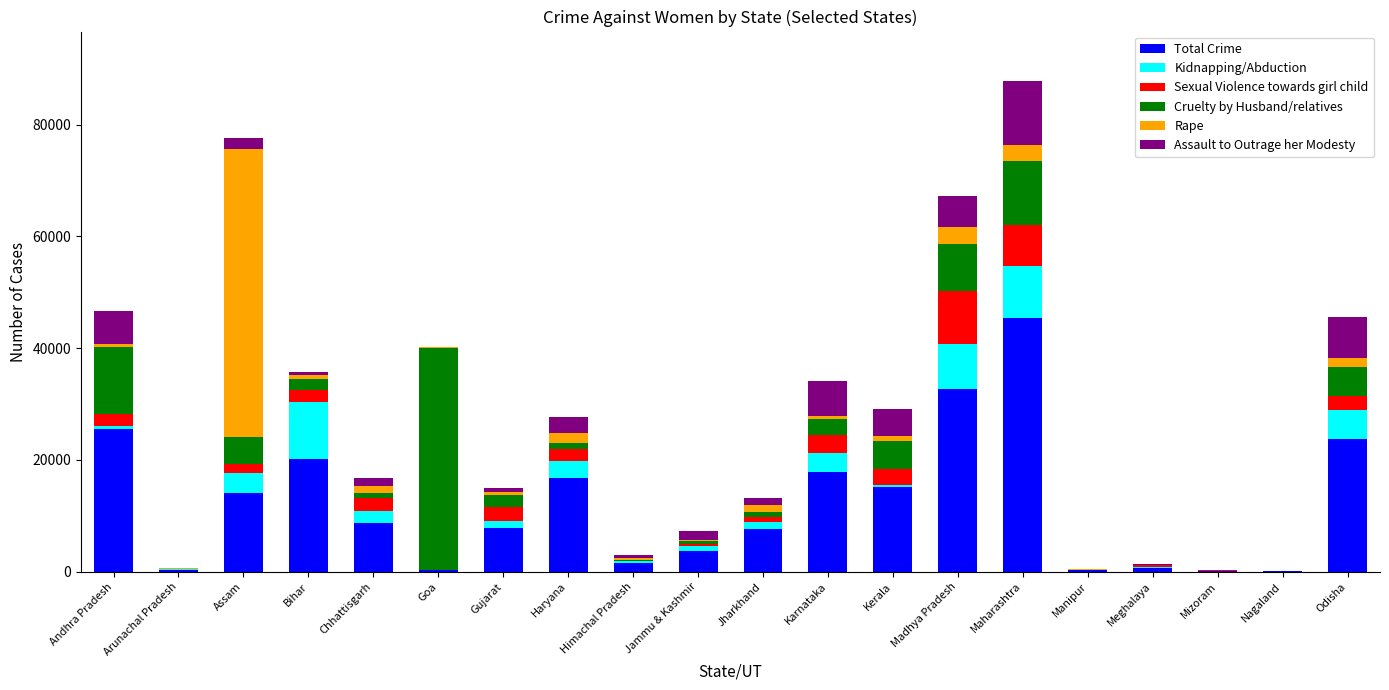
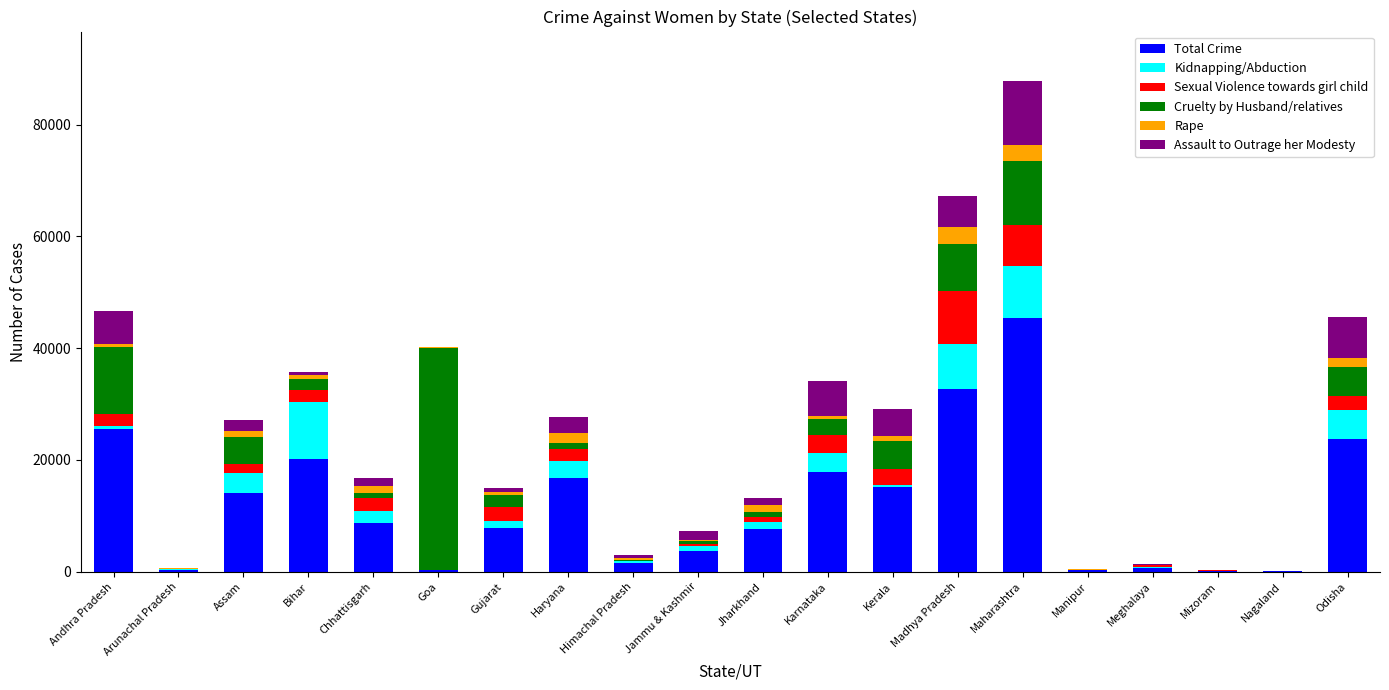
Rape, Assam: 52000 -> 1000
